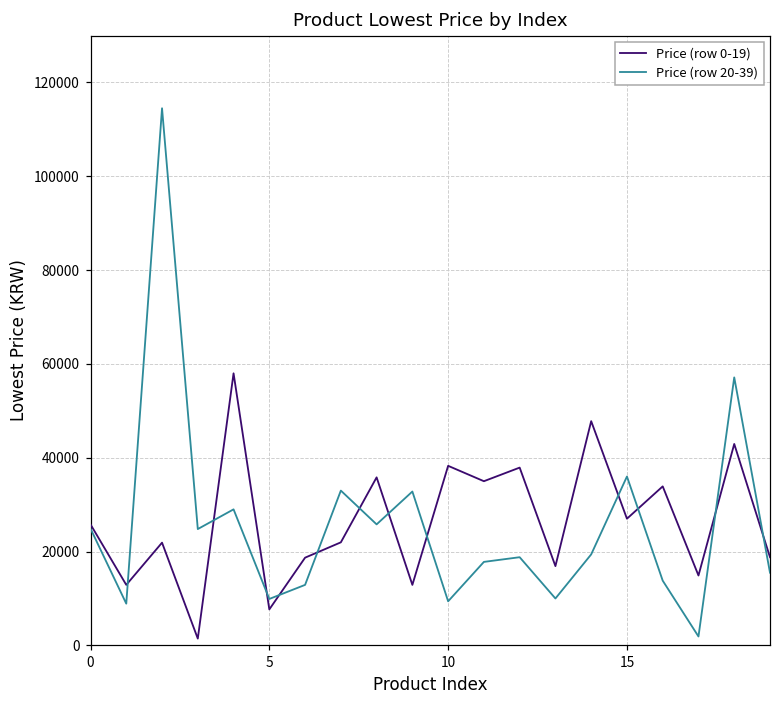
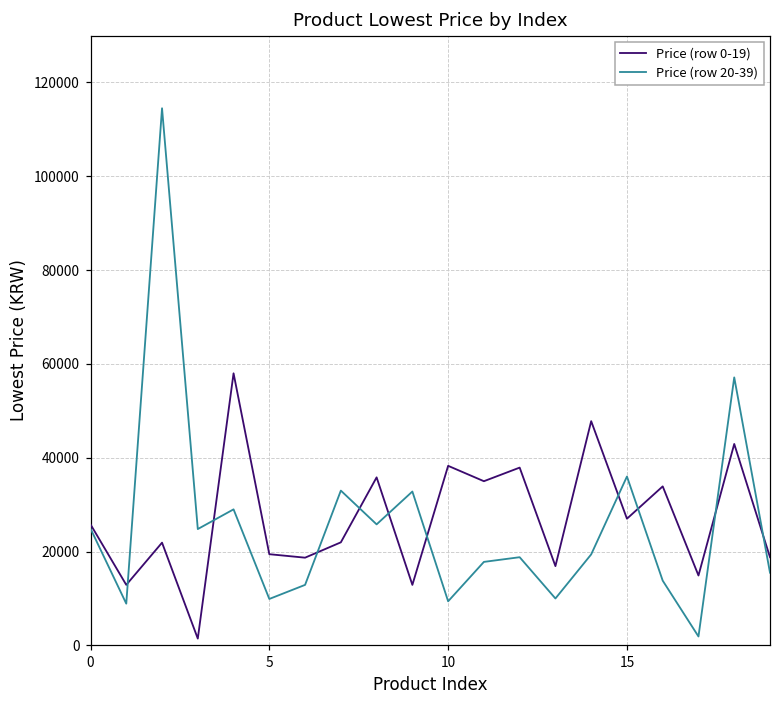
Price (row 0-19), 5: 8000 -> 19000
